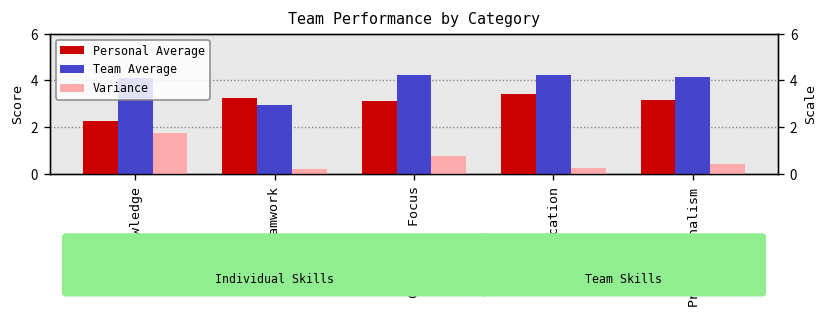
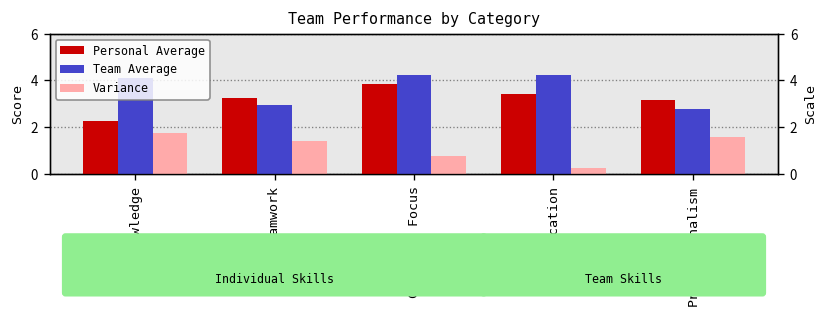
Variance, Teamwork: 0.2 -> 1.4
Personal Average, Customer Focus: 3.1 -> 3.8
Team Average, Professionalism: 4.2 -> 2.8
Variance, Professionalism: 0.4 -> 1.6
